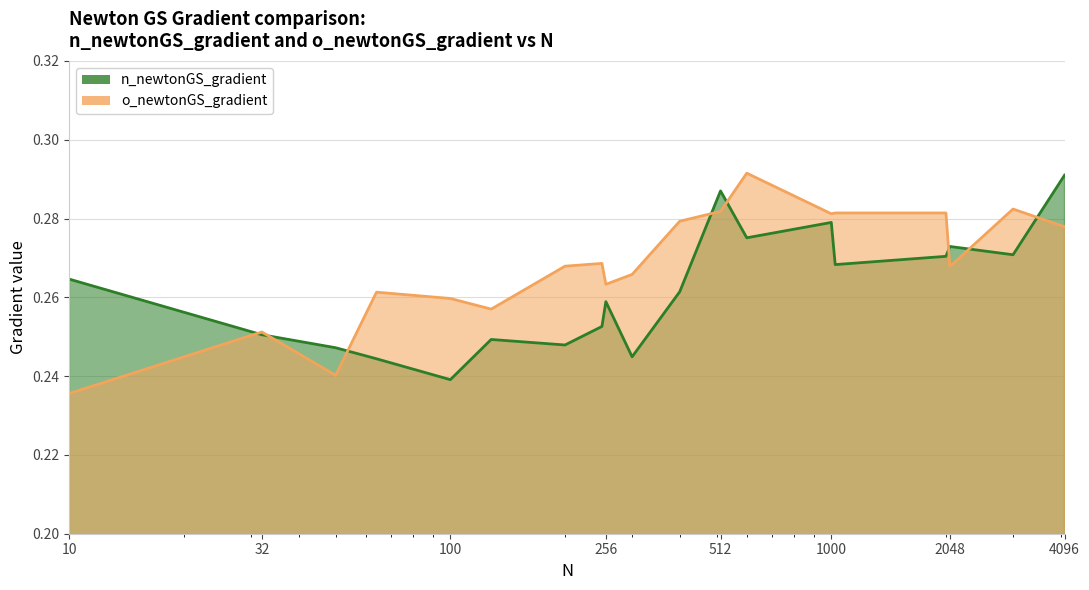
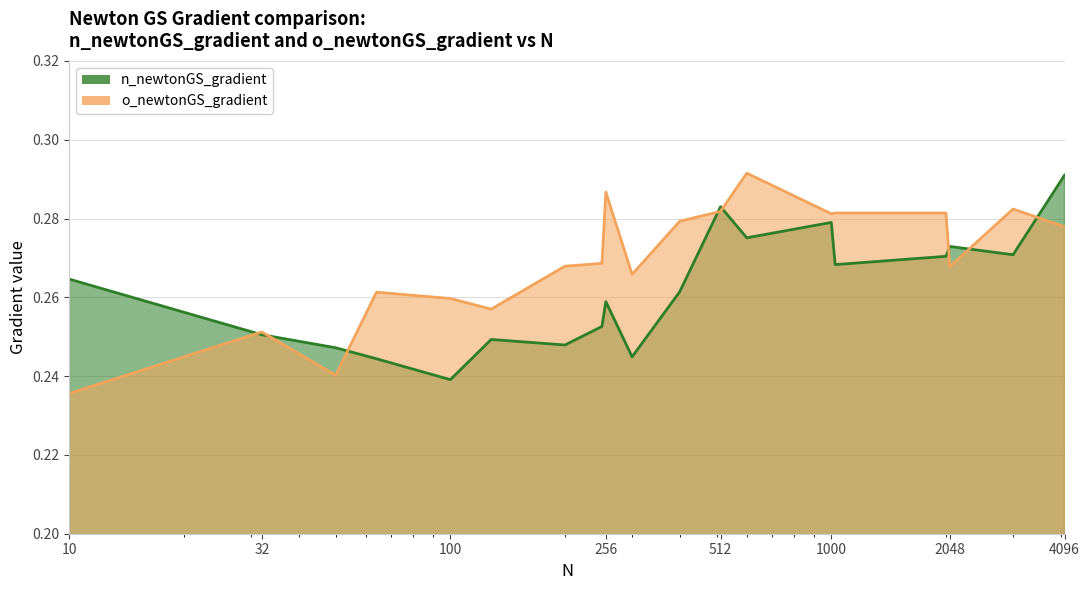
o_newtonGS_gradient, 256: 0.263 -> 0.287
n_newtonGS_gradient, 512: 0.287 -> 0.283
